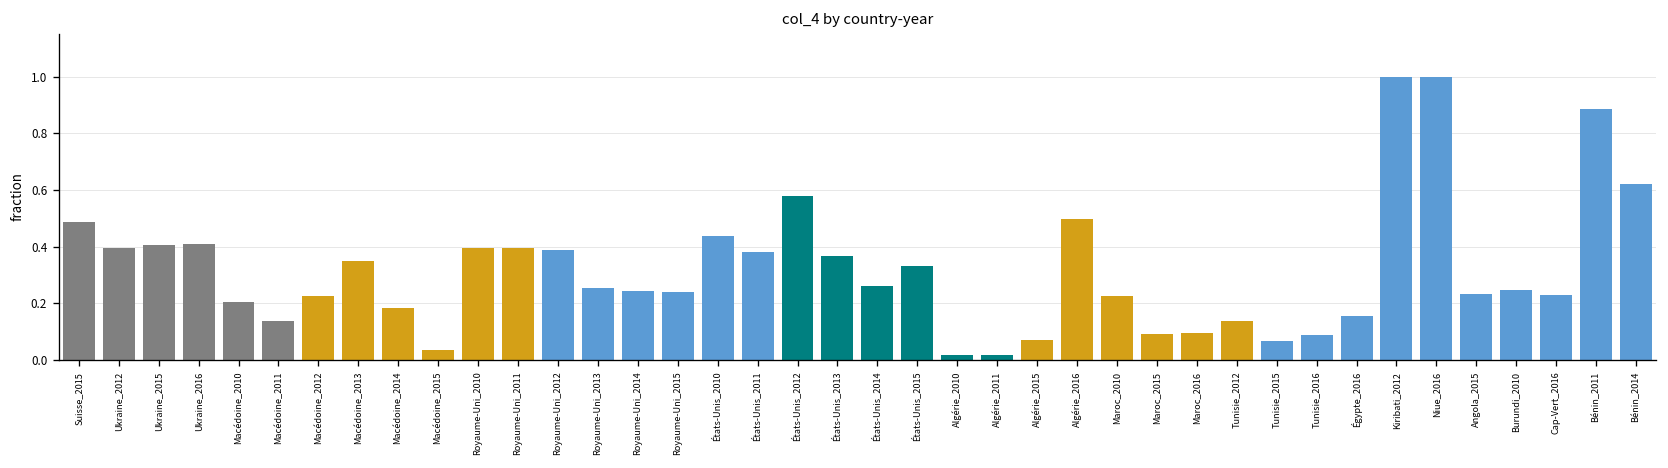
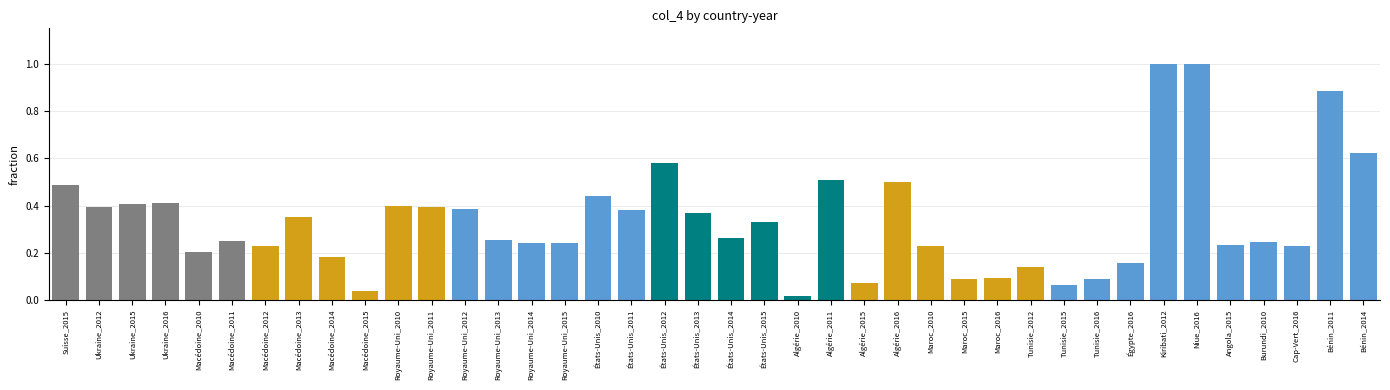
Macédoine_2011: 0.14 -> 0.25
Algérie_2011: 0.02 -> 0.51
